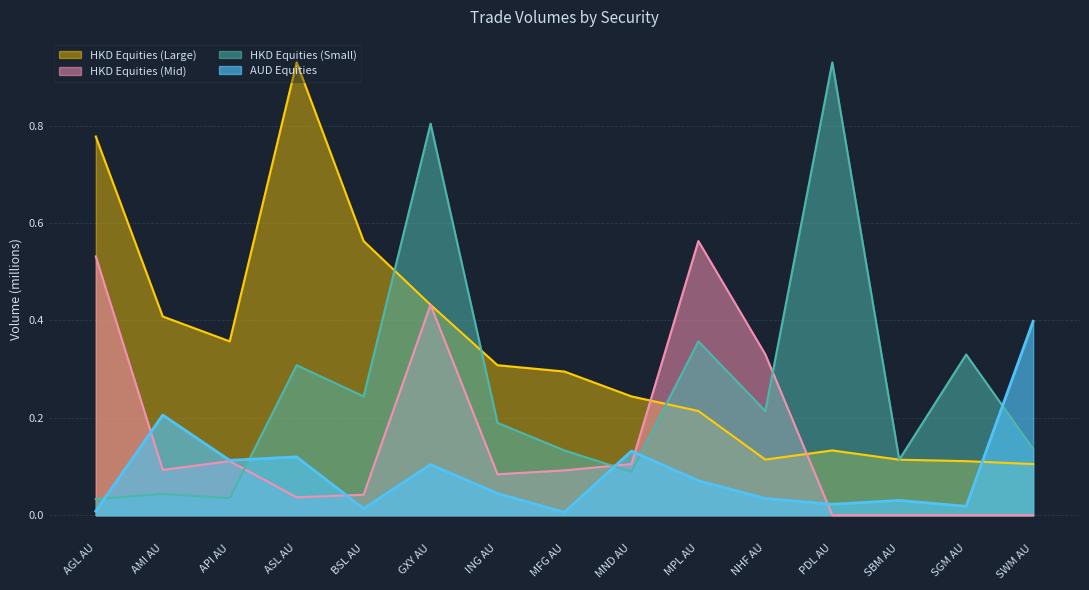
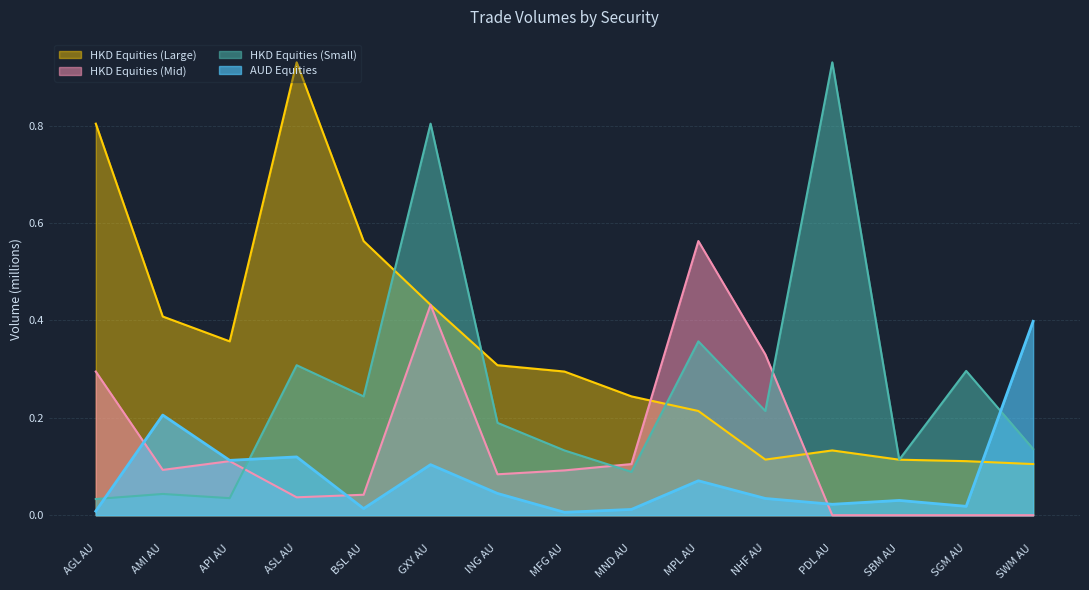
HKD Equities (Large), AGL AU: 0.78 -> 0.80
HKD Equities (Mid), AGL AU: 0.53 -> 0.30
AUD Equities, MND AU: 0.13 -> 0.01
HKD Equities (Small), SGM AU: 0.33 -> 0.30
